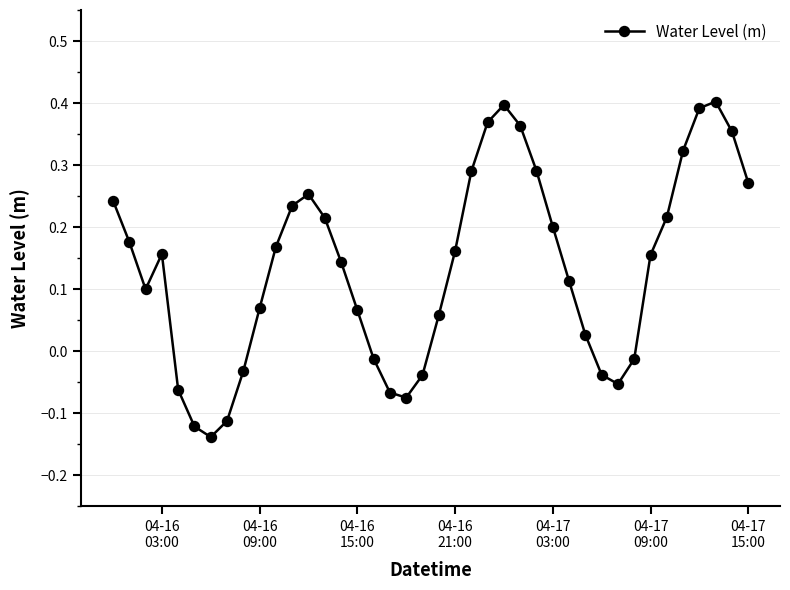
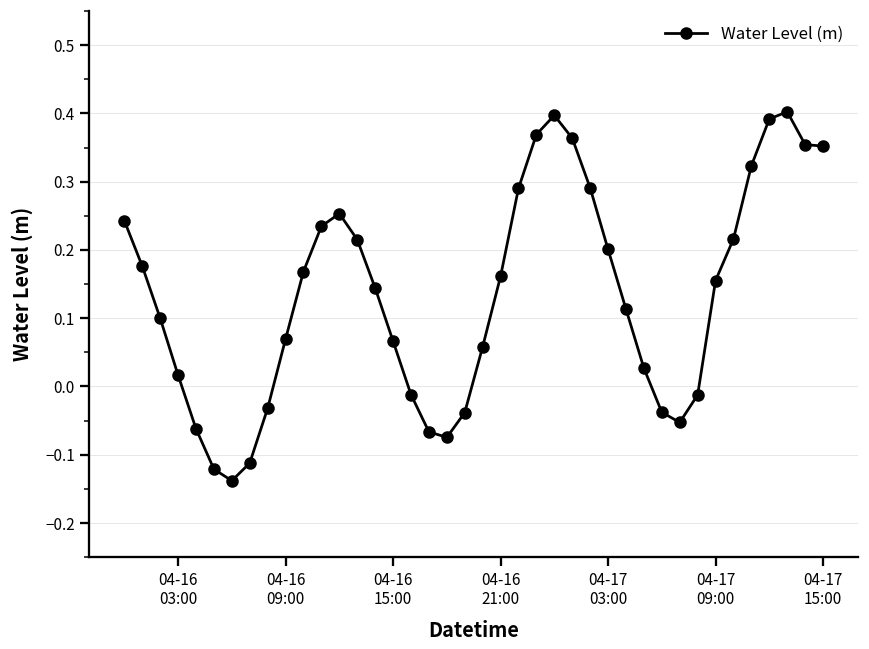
04-16 03:00: 0.16 -> 0.02
04-17 15:00: 0.27 -> 0.35
